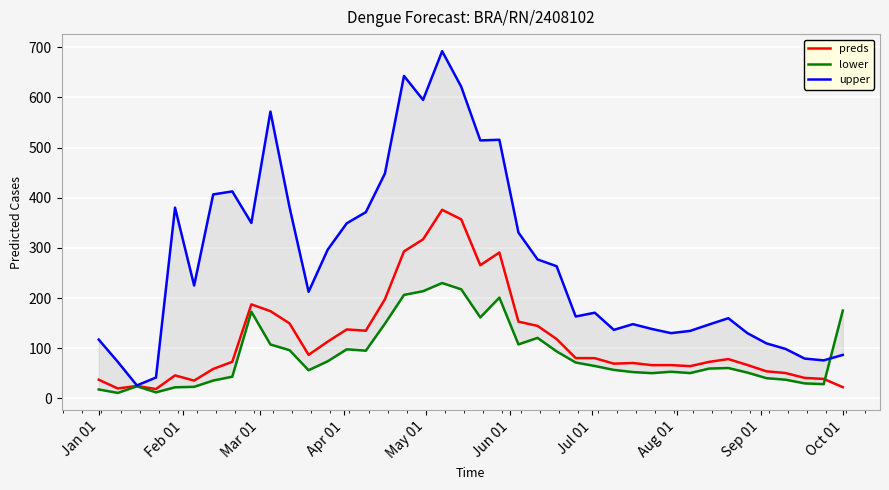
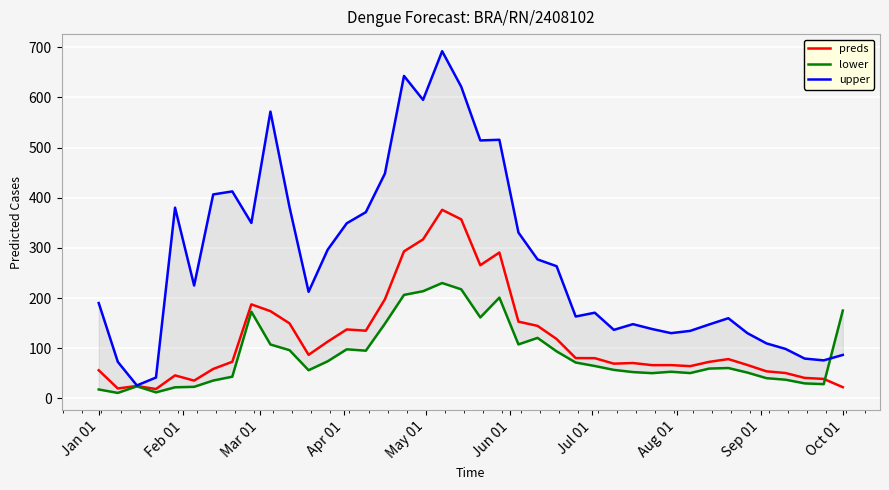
preds, Jan 01: 40 -> 60
upper, Jan 01: 120 -> 190
